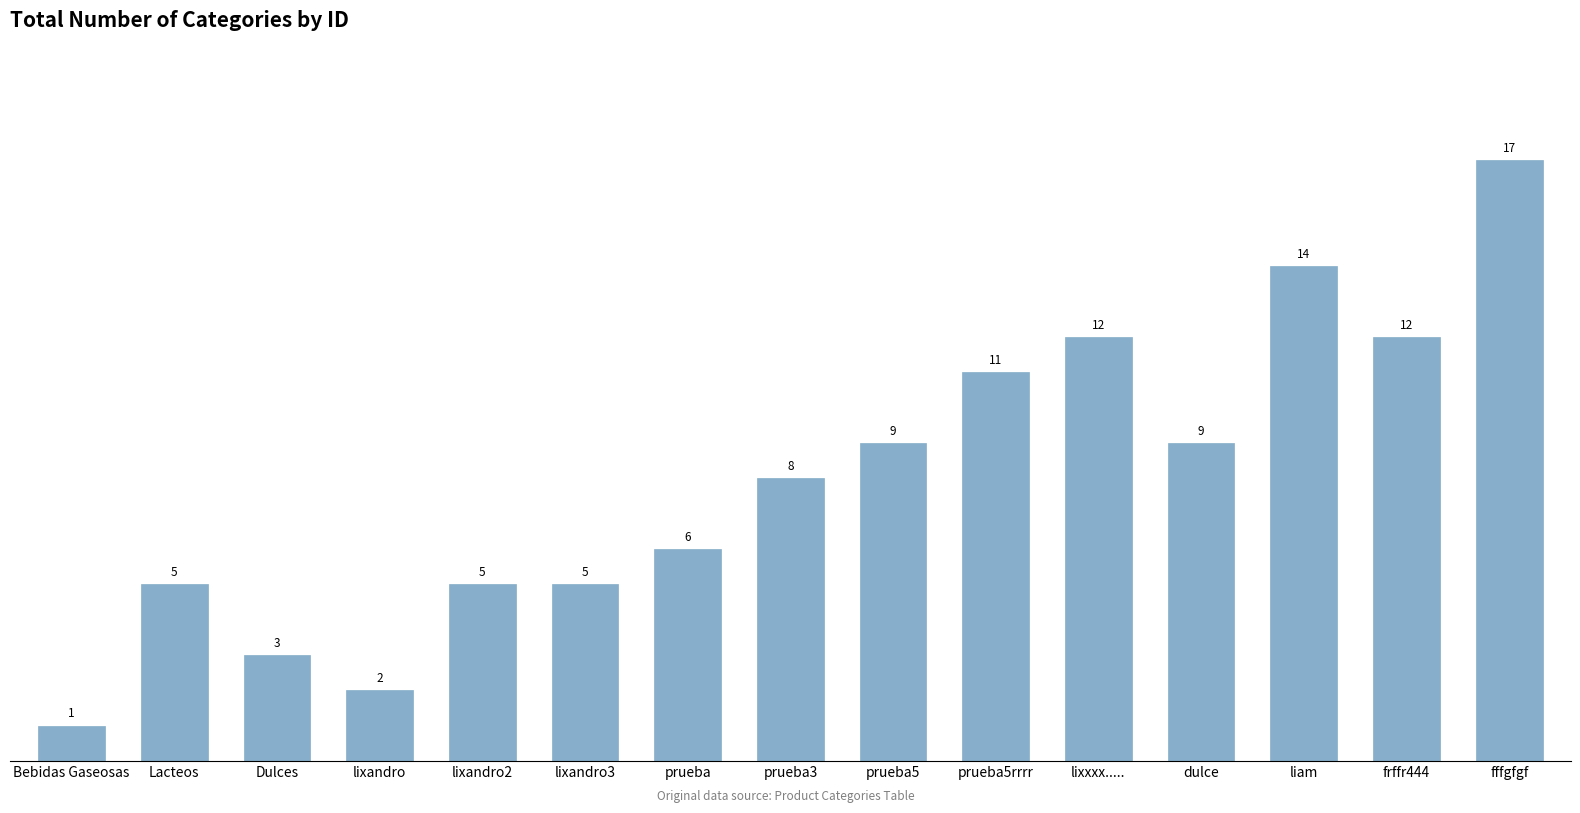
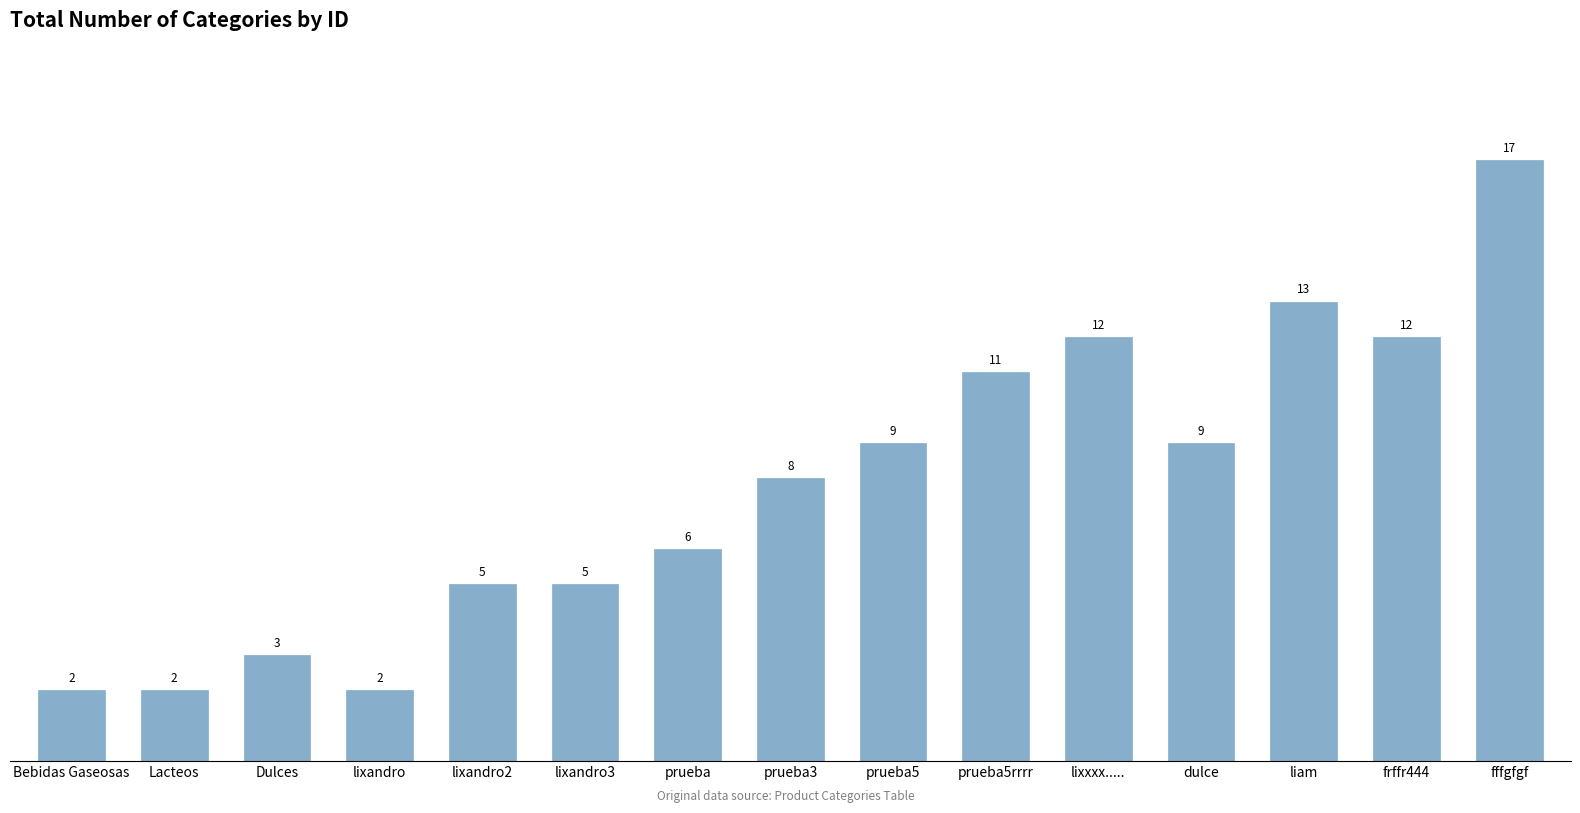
Bebidas Gaseosas: 1 -> 2
Lacteos: 5 -> 2
liam: 14 -> 13
